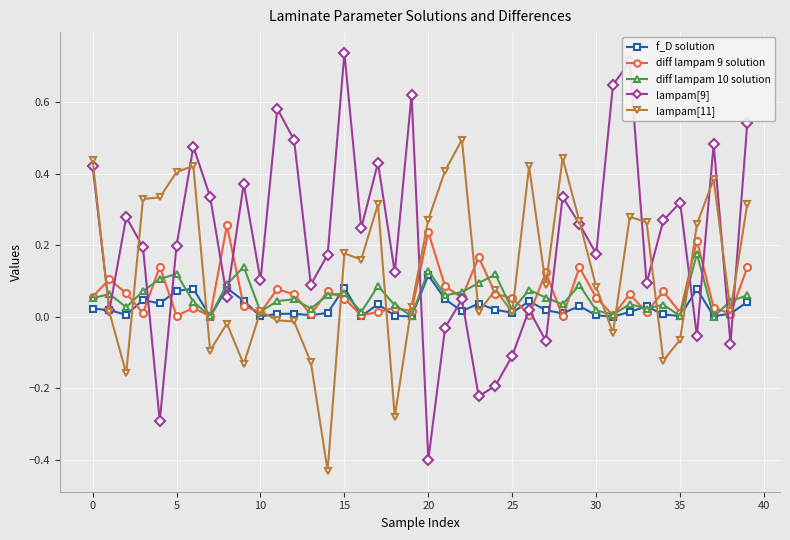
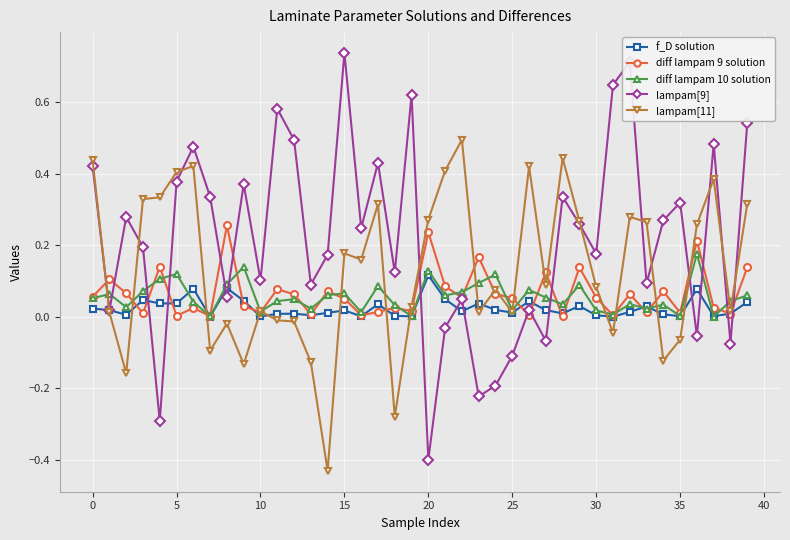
f_D solution, 5: 0.07 -> 0.04
lampam[9], 5: 0.20 -> 0.38
f_D solution, 15: 0.08 -> 0.02
